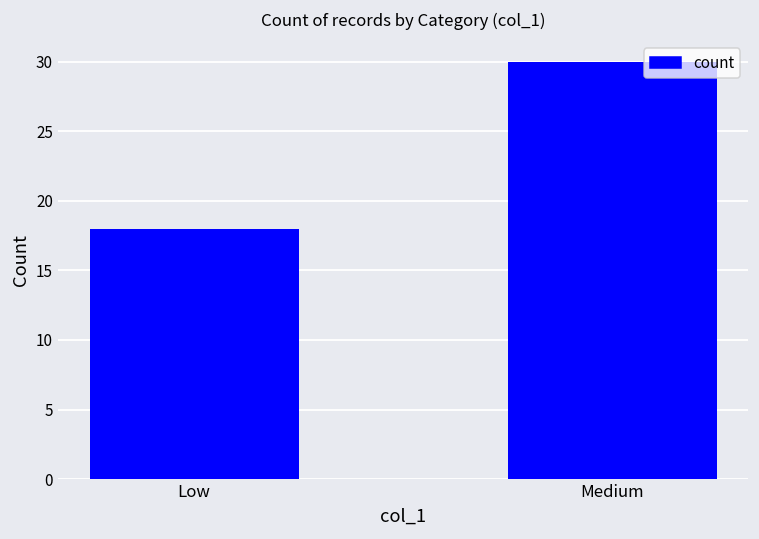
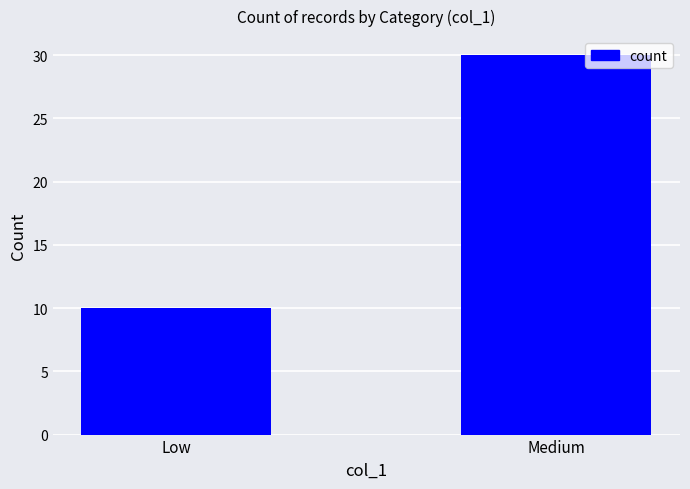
Low: 18 -> 10
